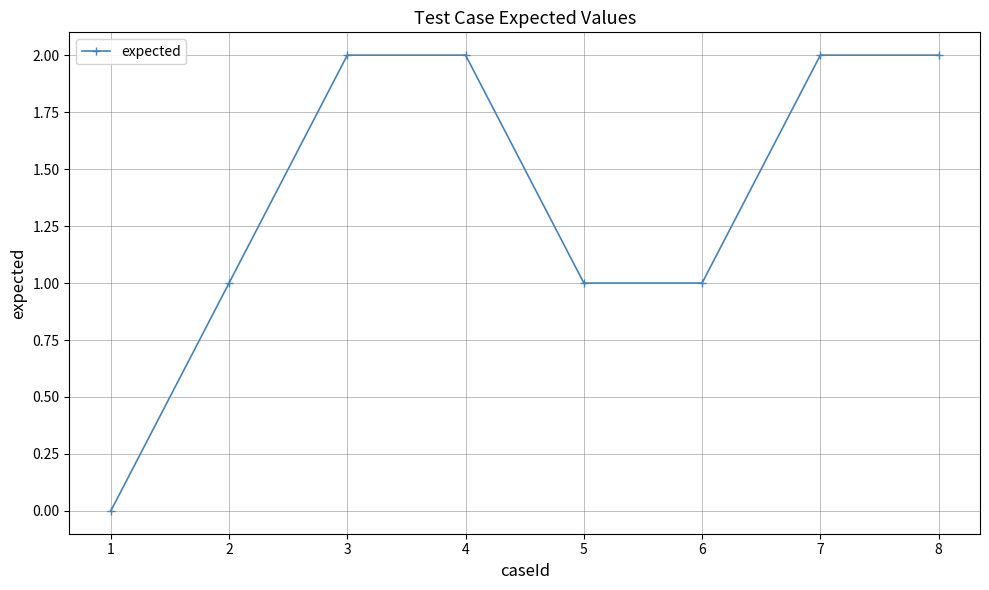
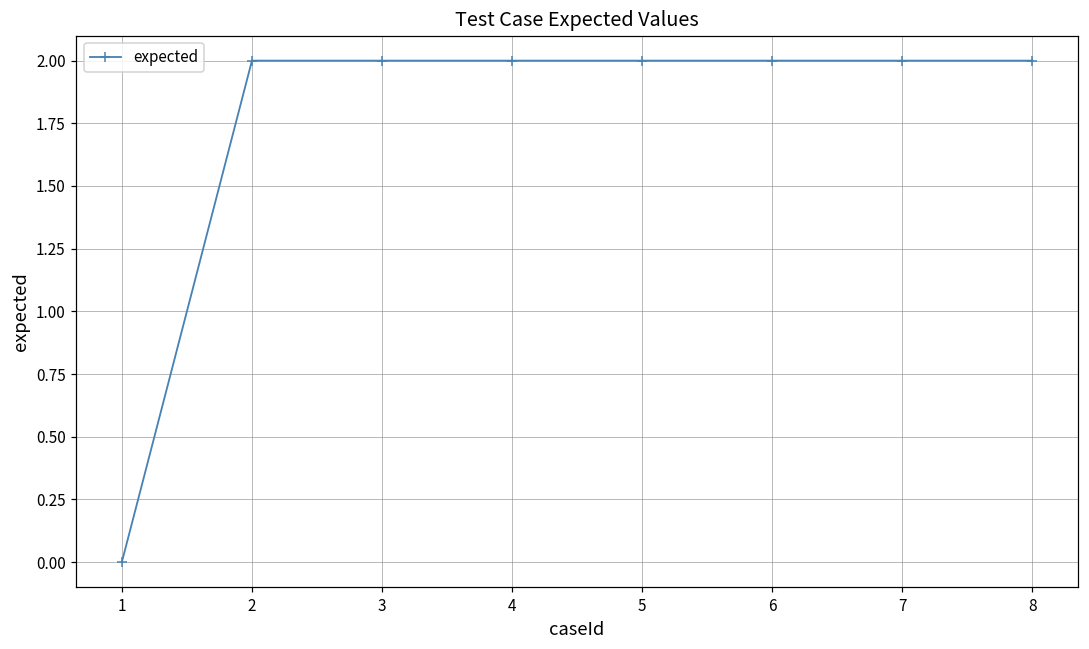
2: 1 -> 2
5: 1 -> 2
6: 1 -> 2
